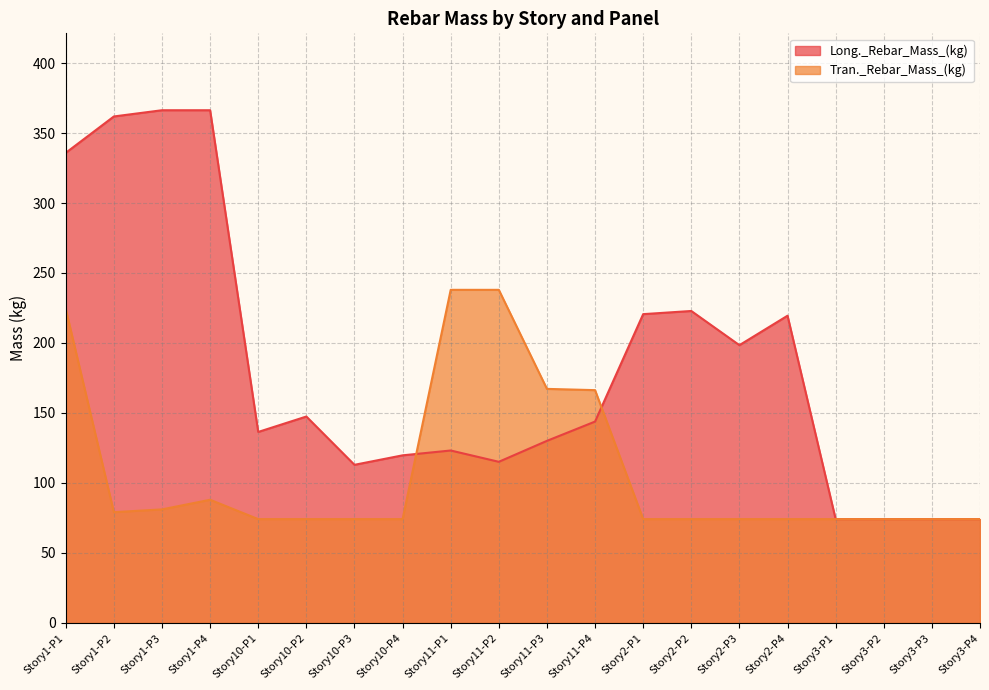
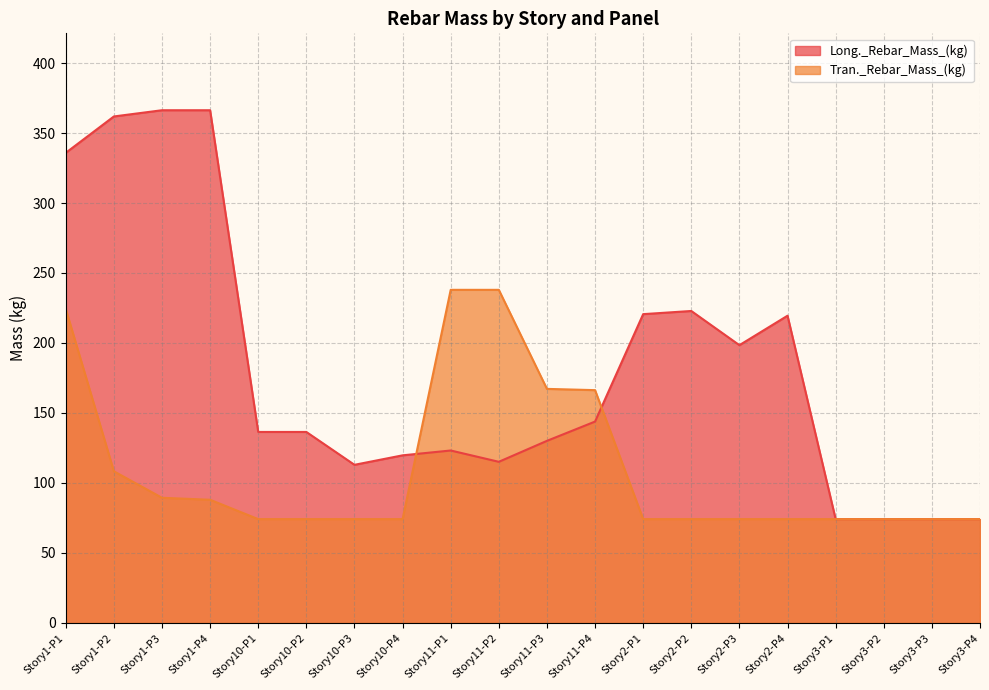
Tran._Rebar_Mass_(kg), Story1-P2: 79 -> 108
Tran._Rebar_Mass_(kg), Story1-P3: 81 -> 89
Long._Rebar_Mass_(kg), Story10-P2: 147 -> 136
